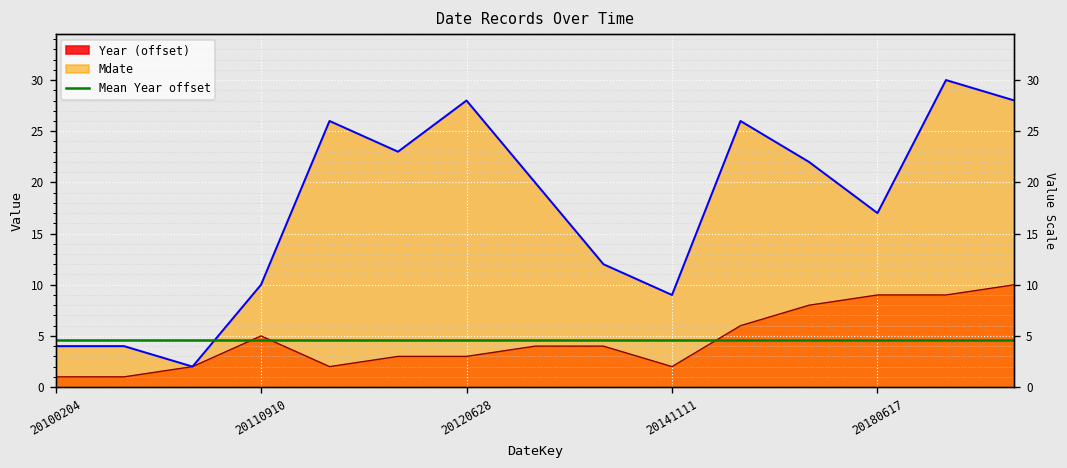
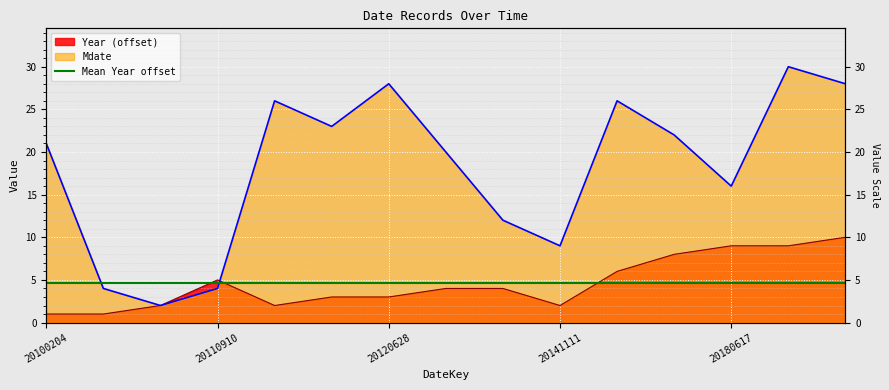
Mdate, 20100204: 4 -> 21
Mdate, 20110910: 10 -> 4
Mdate, 20180617: 17 -> 16
